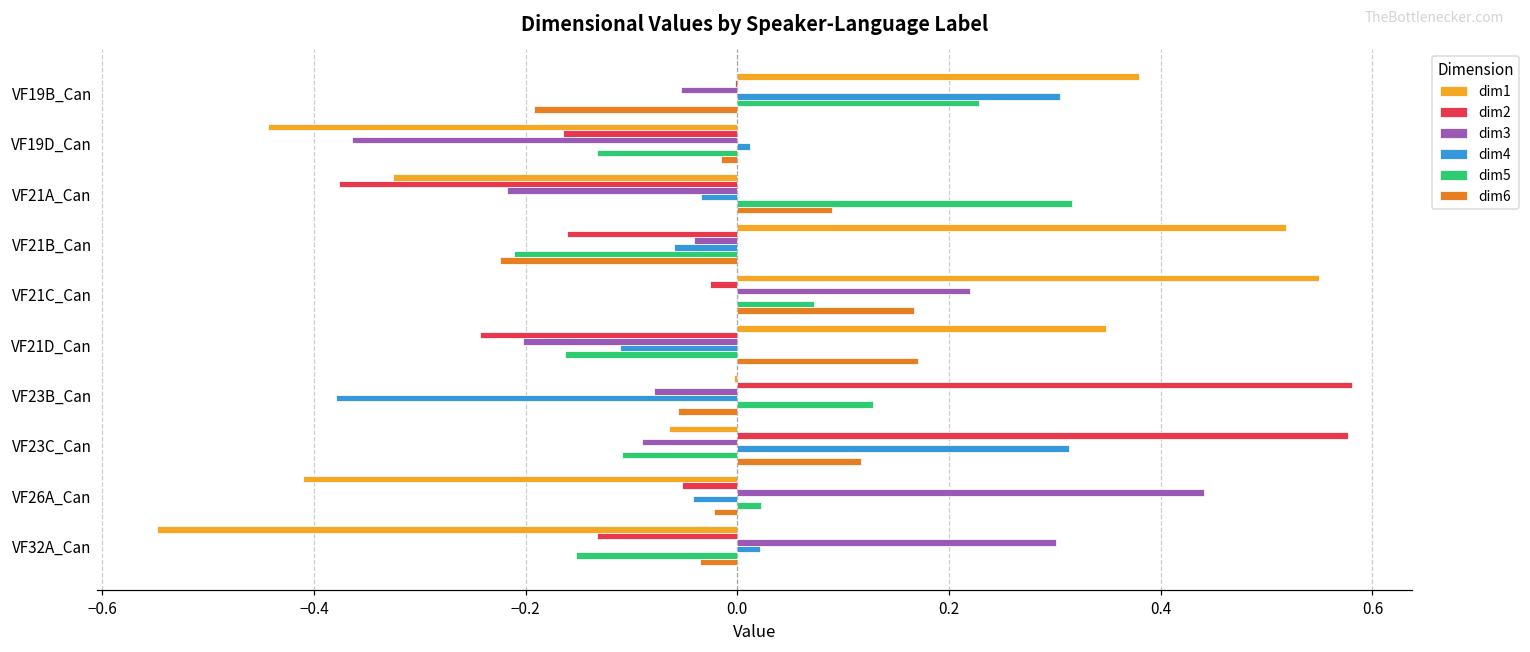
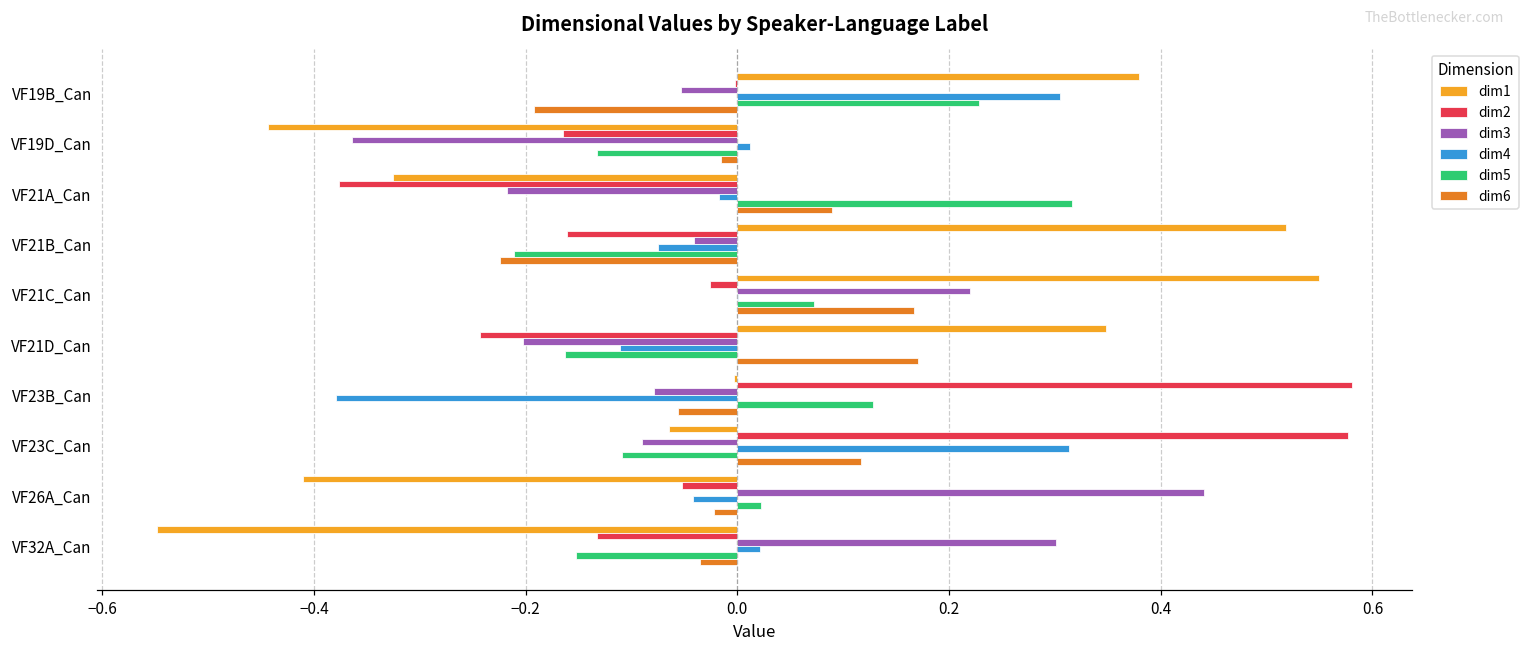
dim4, VF21A_Can: -0.03 -> -0.02
dim4, VF21B_Can: -0.06 -> -0.07
